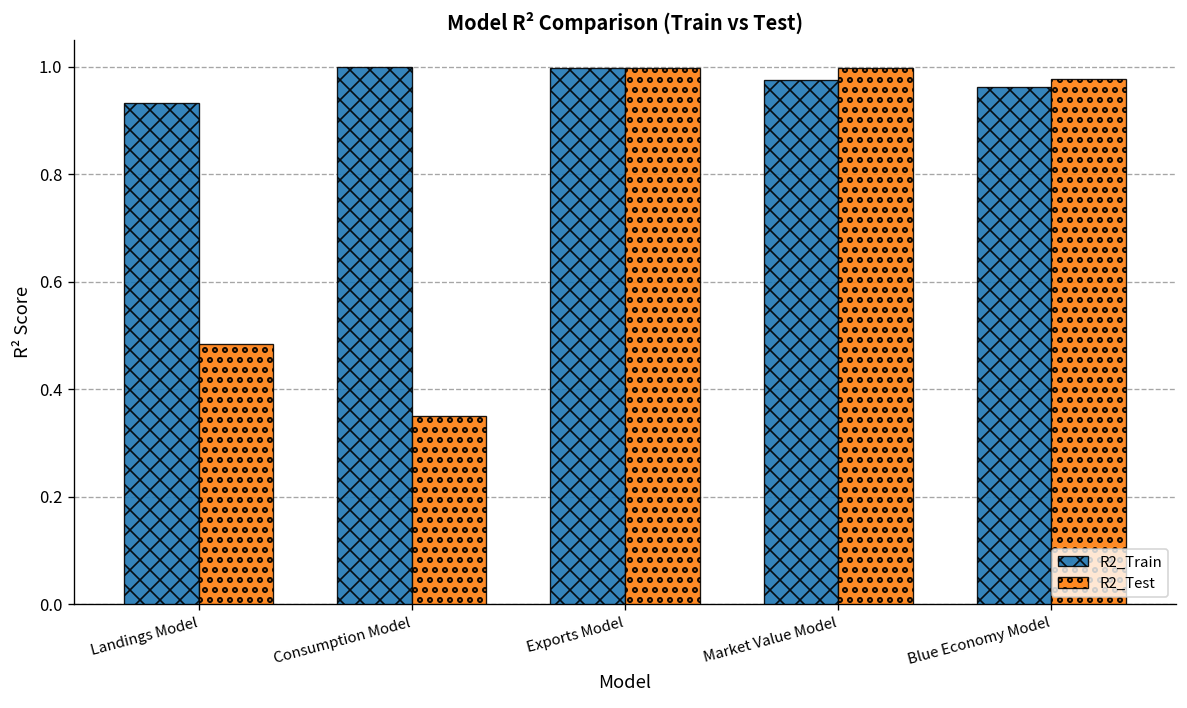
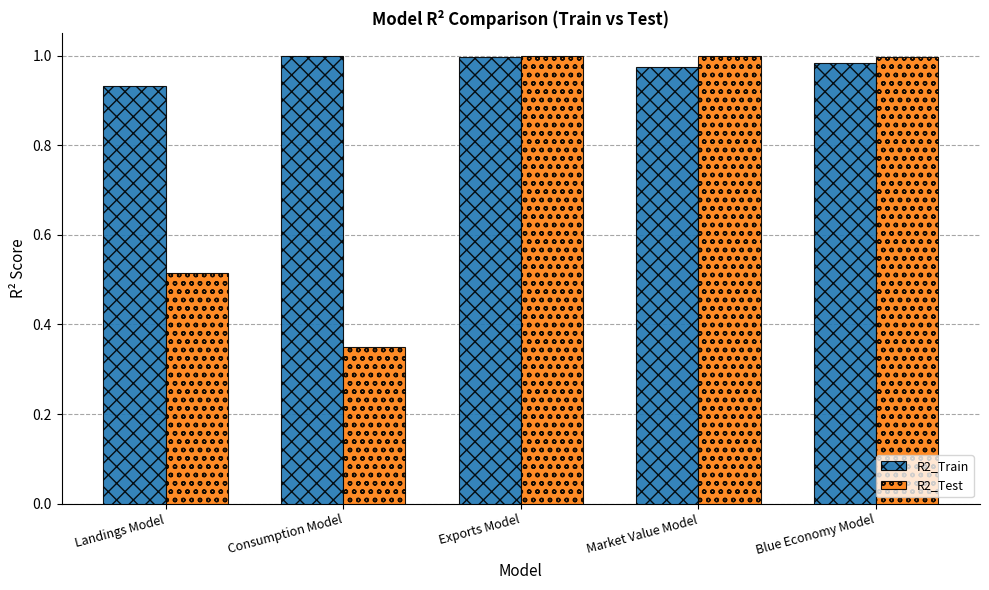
R2_Test, Landings Model: 0.48 -> 0.52
R2_Train, Blue Economy Model: 0.96 -> 0.98
R2_Test, Blue Economy Model: 0.98 -> 1.00
